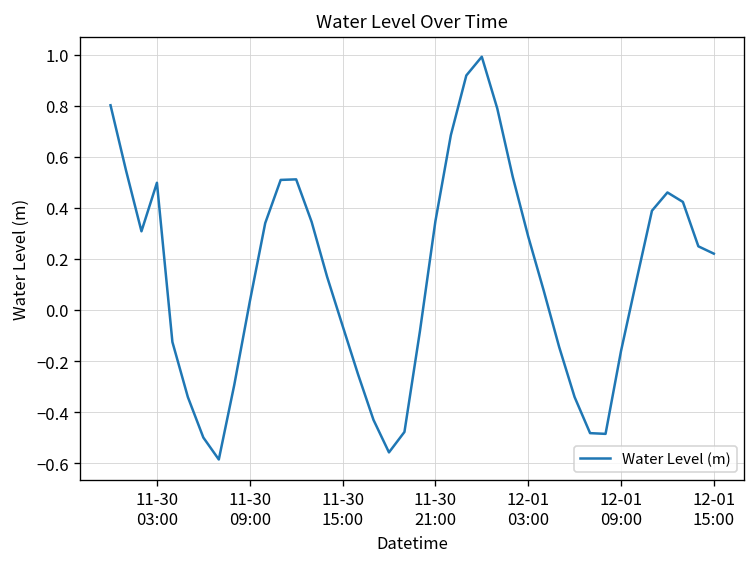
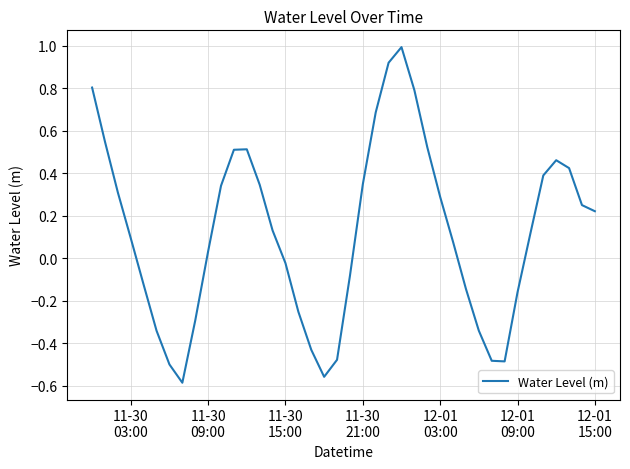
11-30 03:00: 0.50 -> 0.09
11-30 15:00: -0.06 -> -0.02
